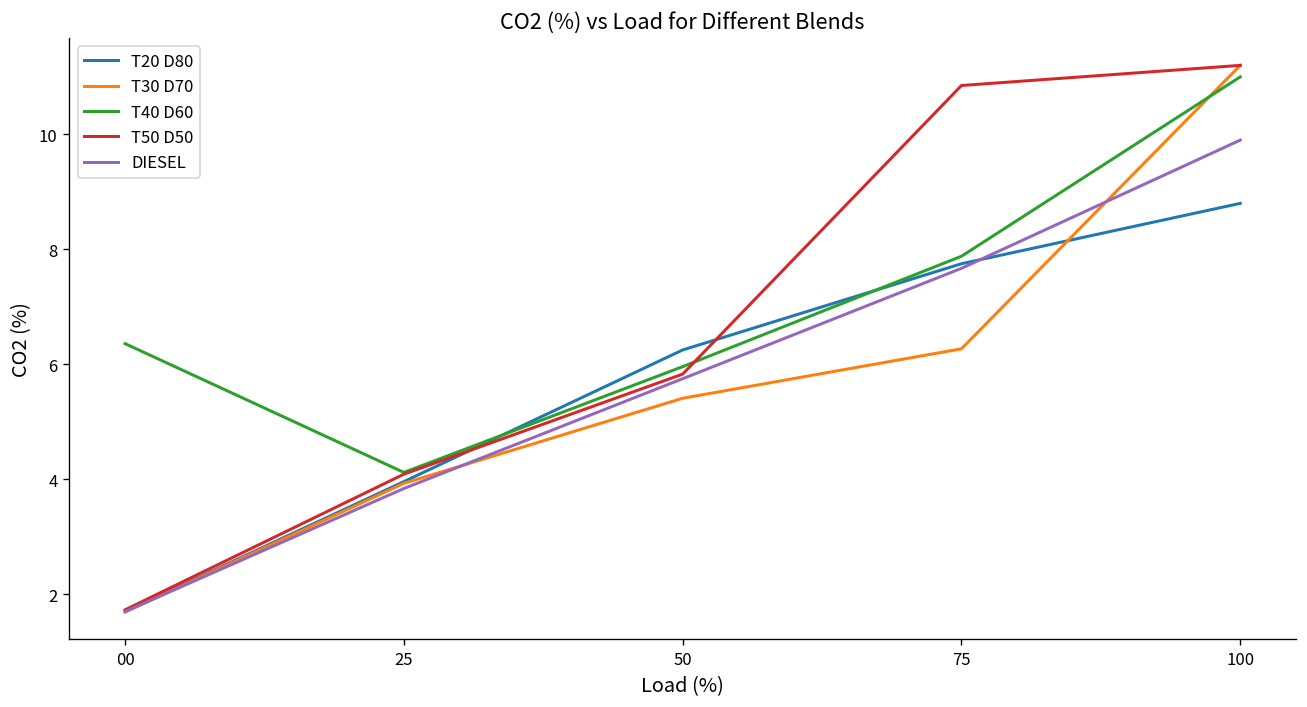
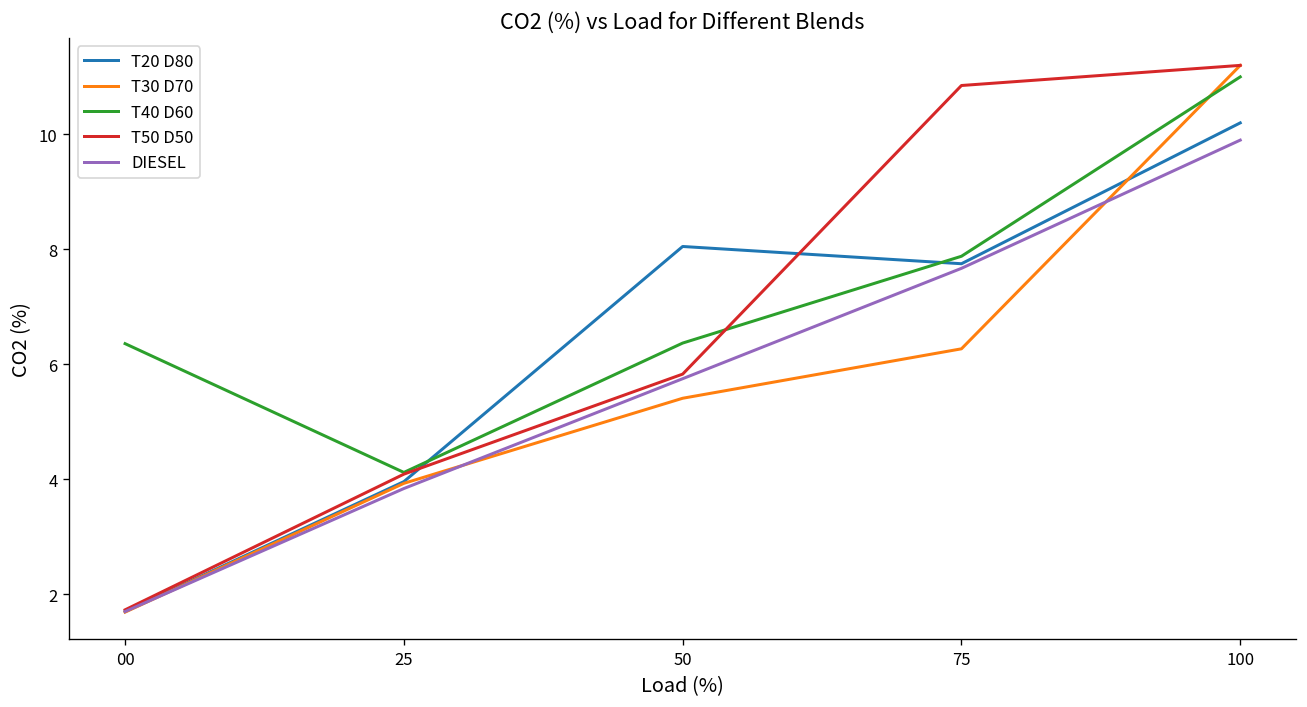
T20 D80, 50: 6.3 -> 8.1
T40 D60, 50: 6.0 -> 6.4
T20 D80, 100: 8.8 -> 10.2
